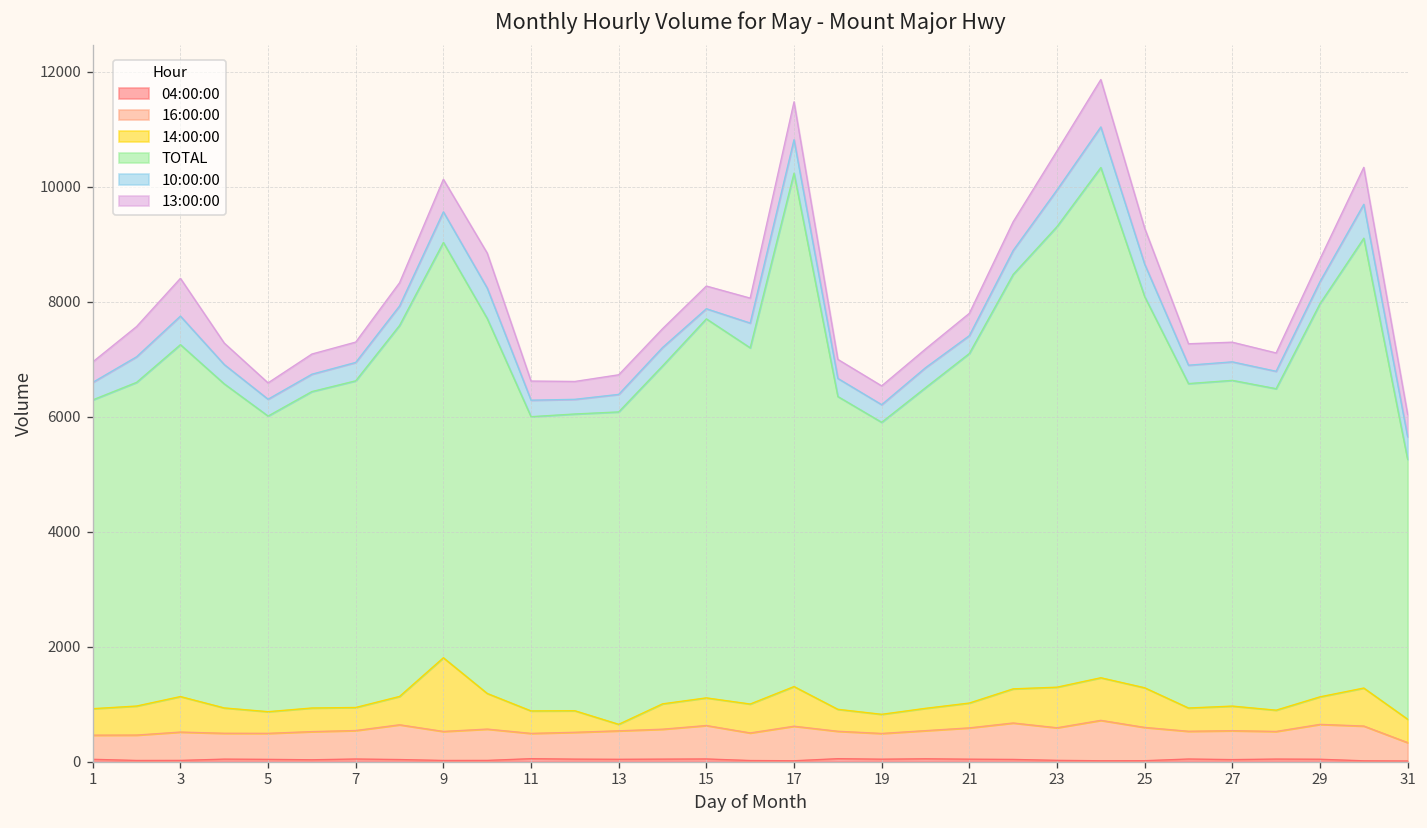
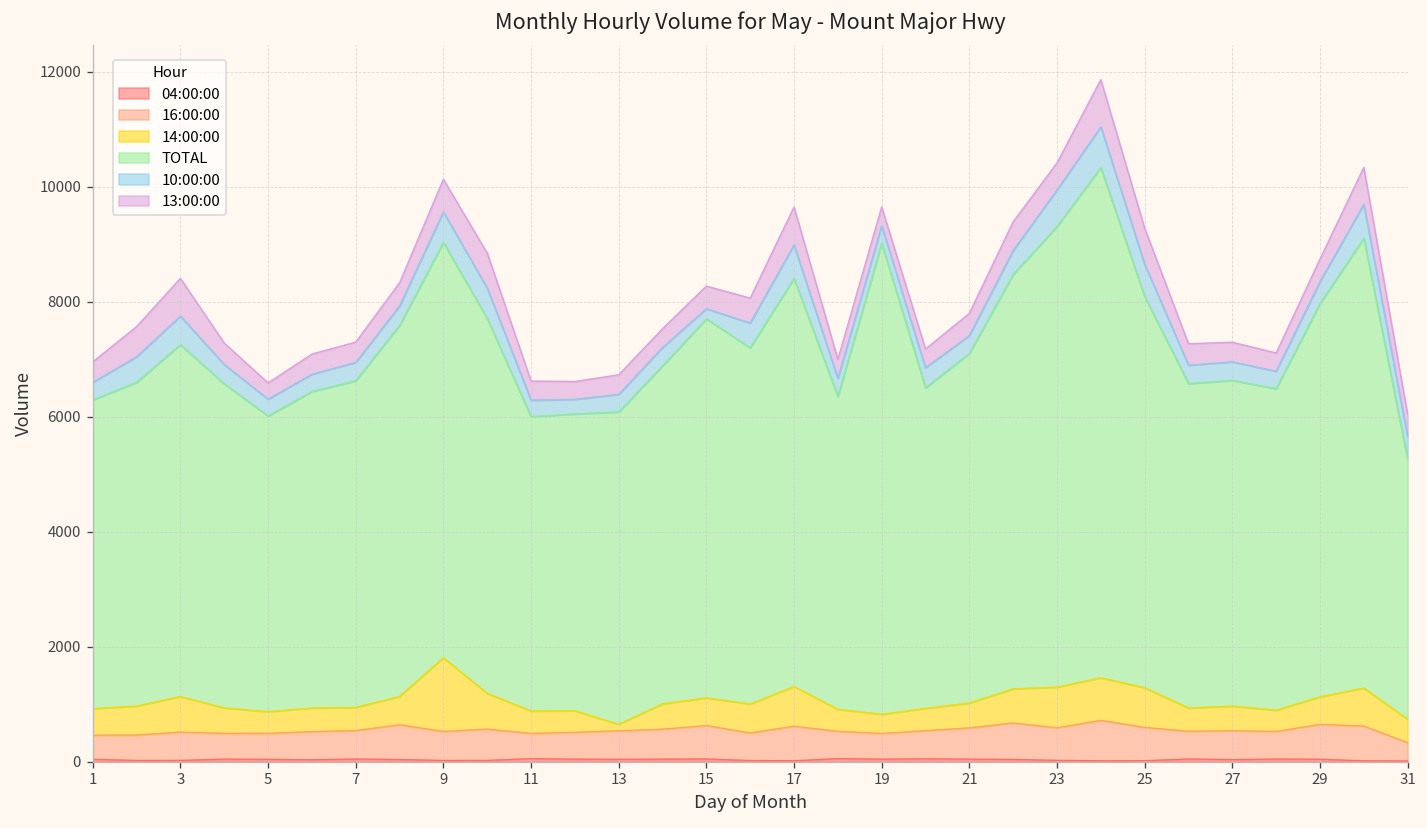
TOTAL, 17: 8900 -> 7100
TOTAL, 19: 5100 -> 8200
13:00:00, 23: 700 -> 500
